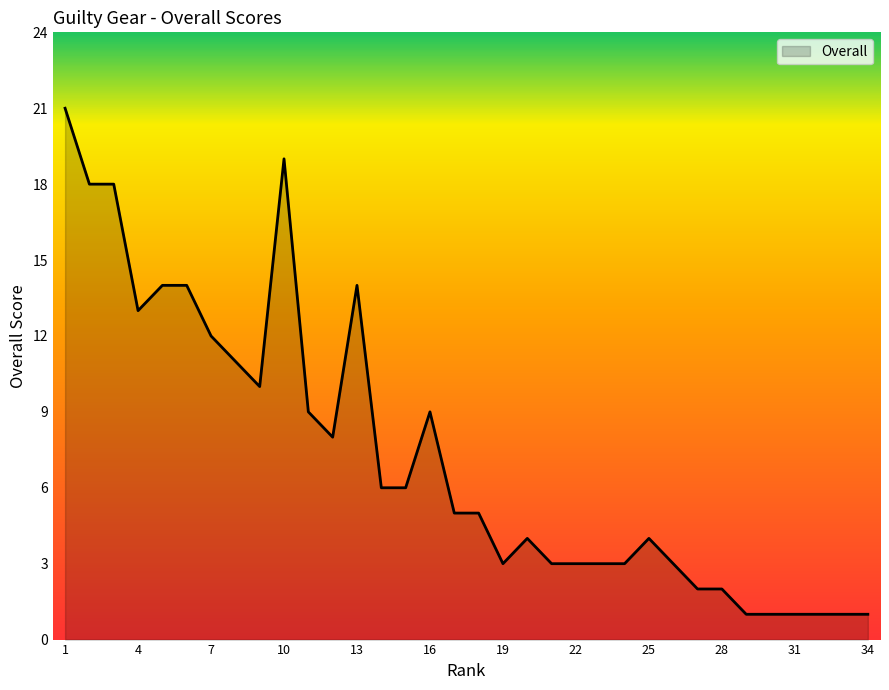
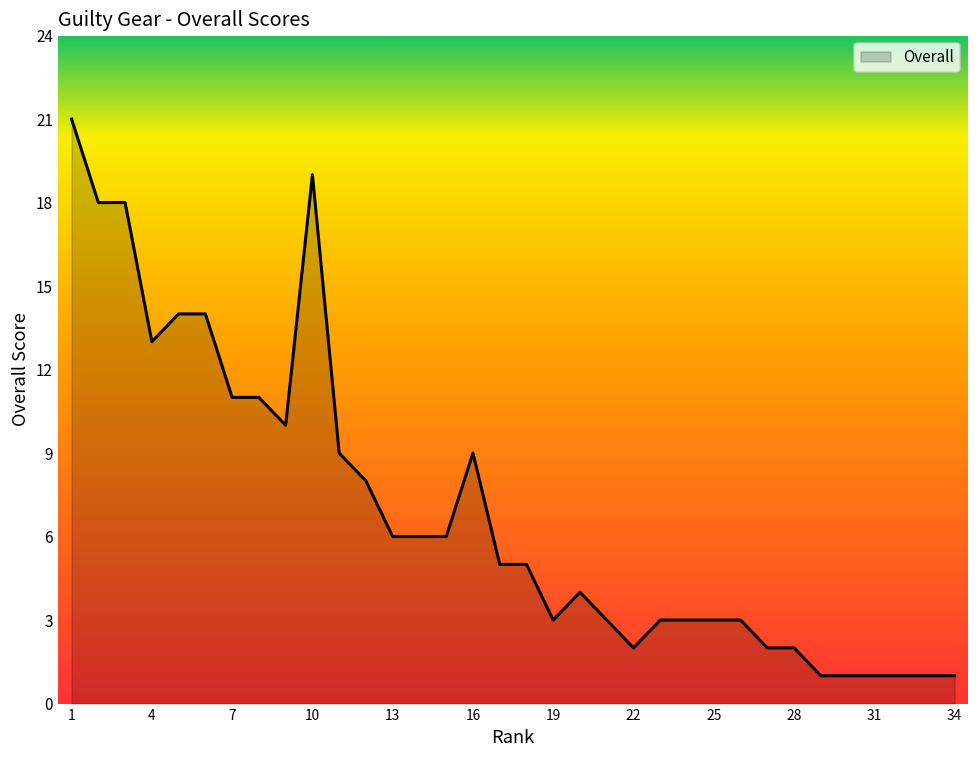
7: 12 -> 11
13: 14 -> 6
22: 3 -> 2
25: 4 -> 3
